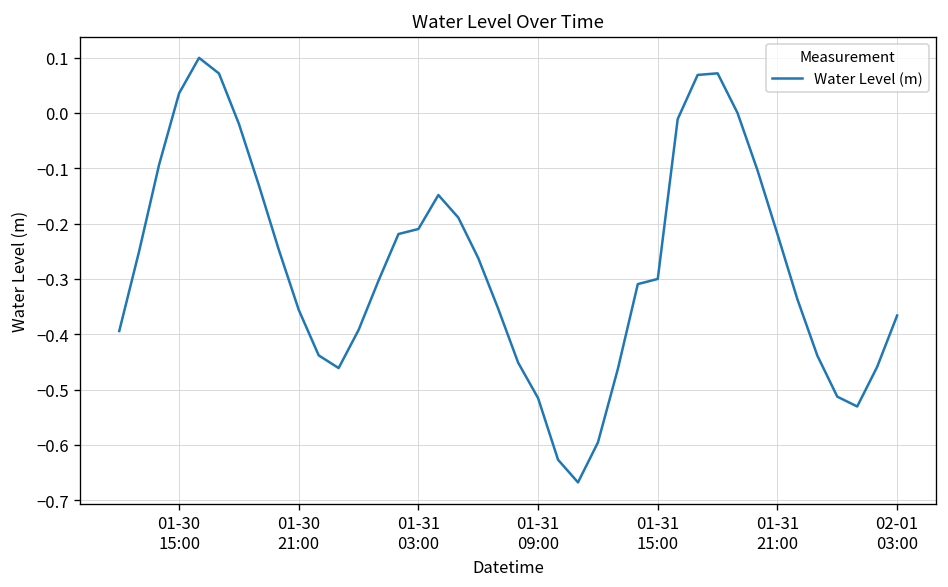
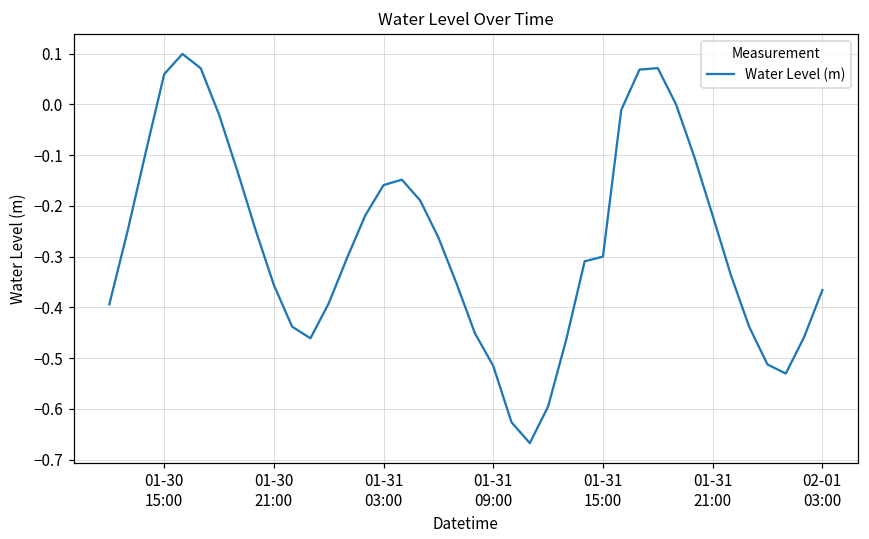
01-30 15:00: 0.04 -> 0.06
01-31 03:00: -0.21 -> -0.16
